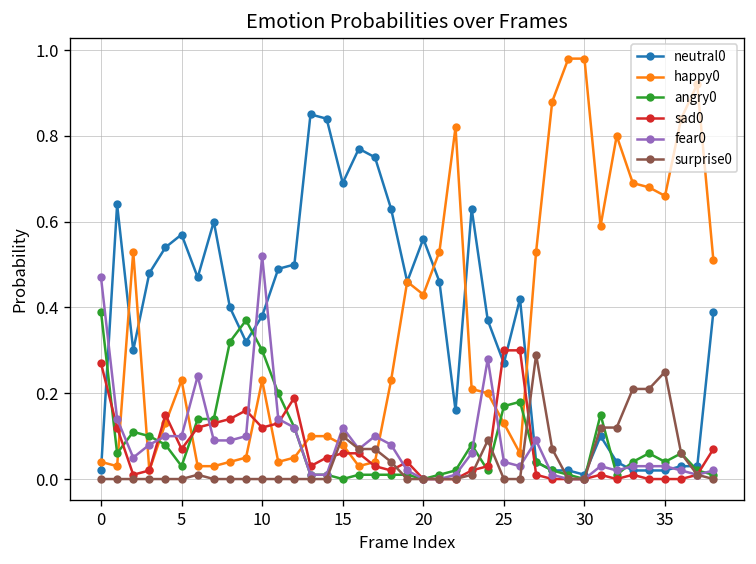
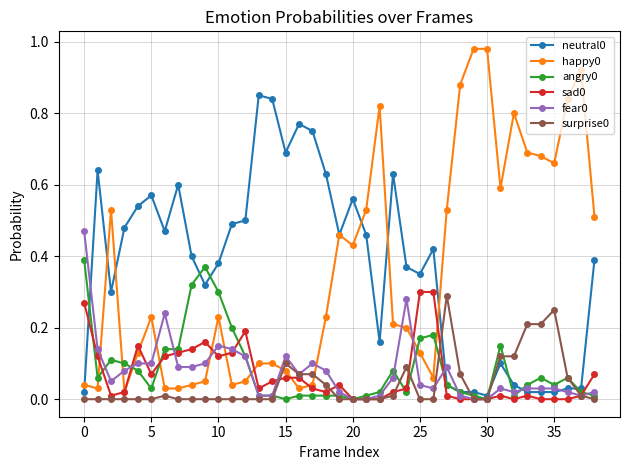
fear0, 10: 0.52 -> 0.15
neutral0, 25: 0.27 -> 0.35
